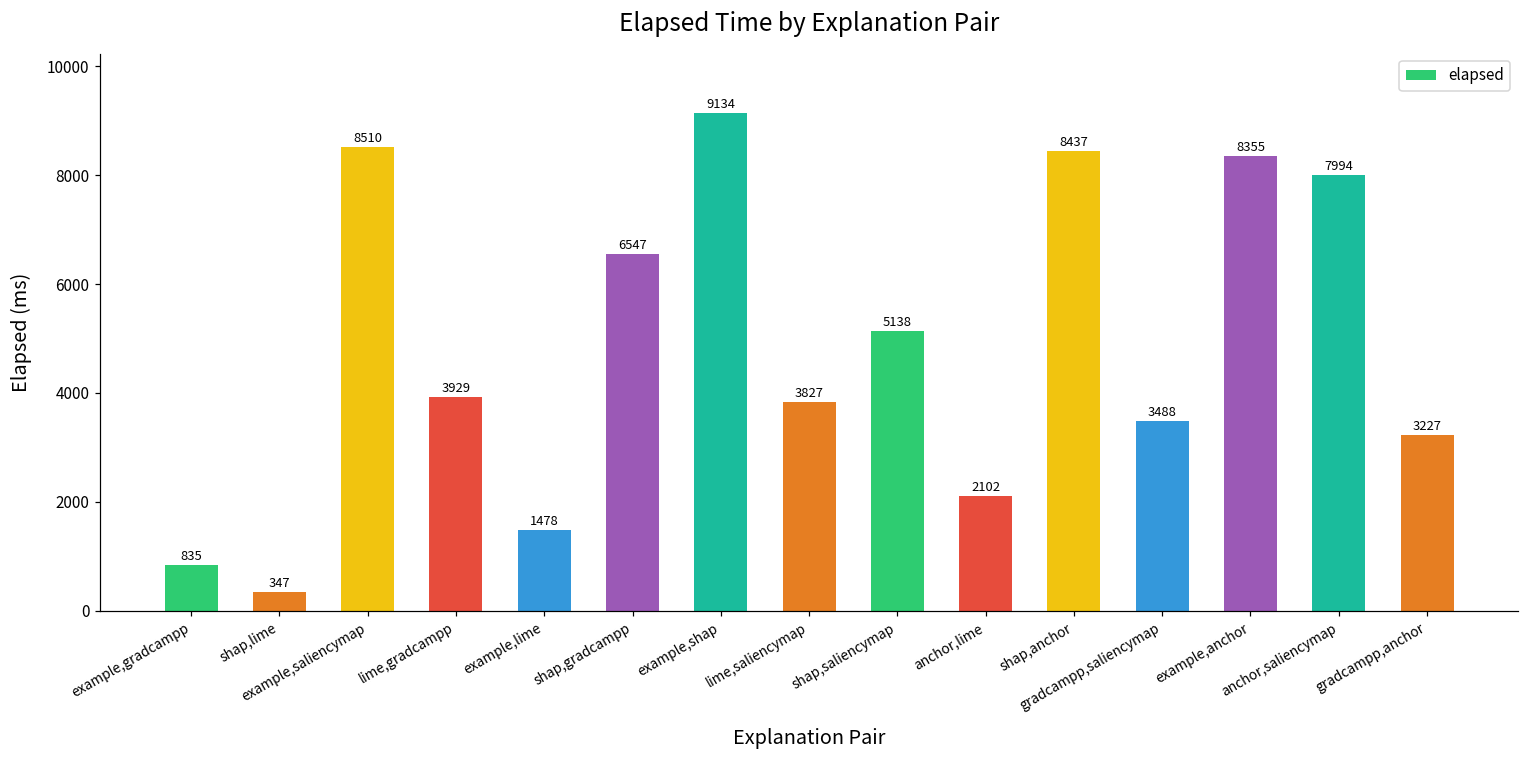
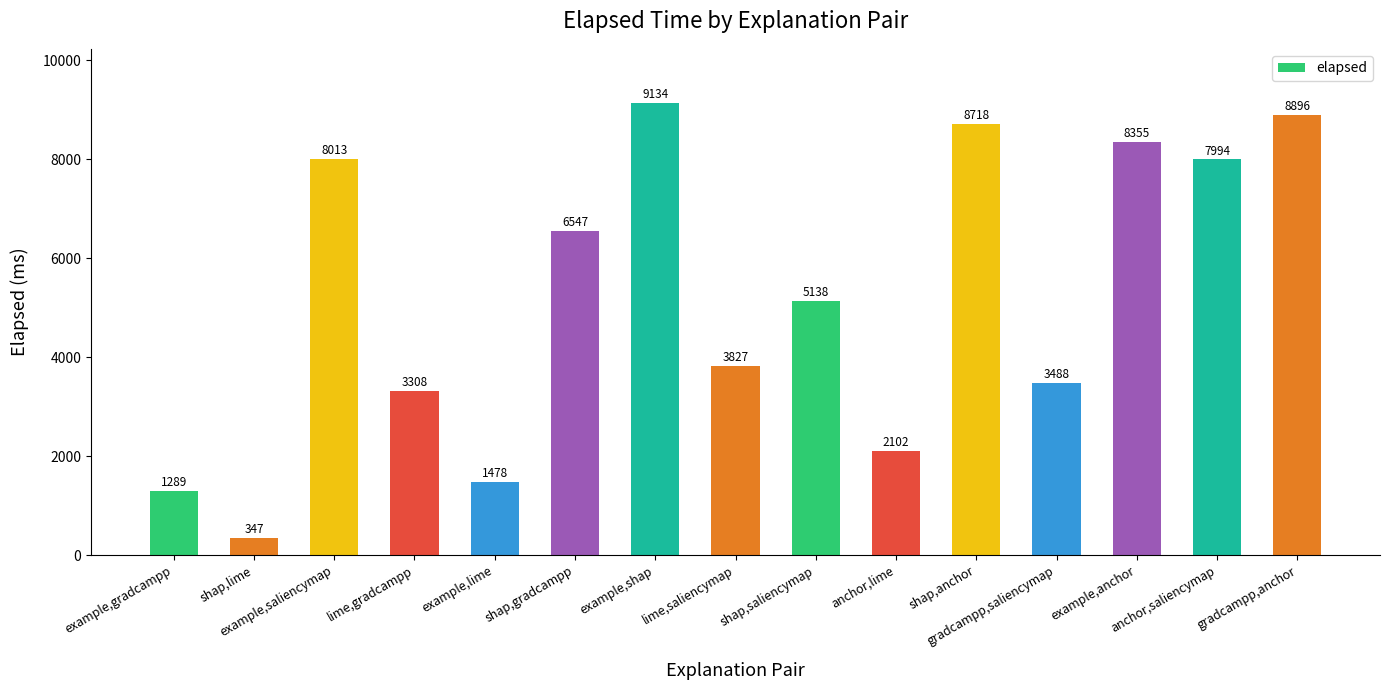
example,gradcampp: 835 -> 1289
example,saliencymap: 8510 -> 8013
lime,gradcampp: 3929 -> 3308
shap,anchor: 8437 -> 8718
gradcampp,anchor: 3227 -> 8896
